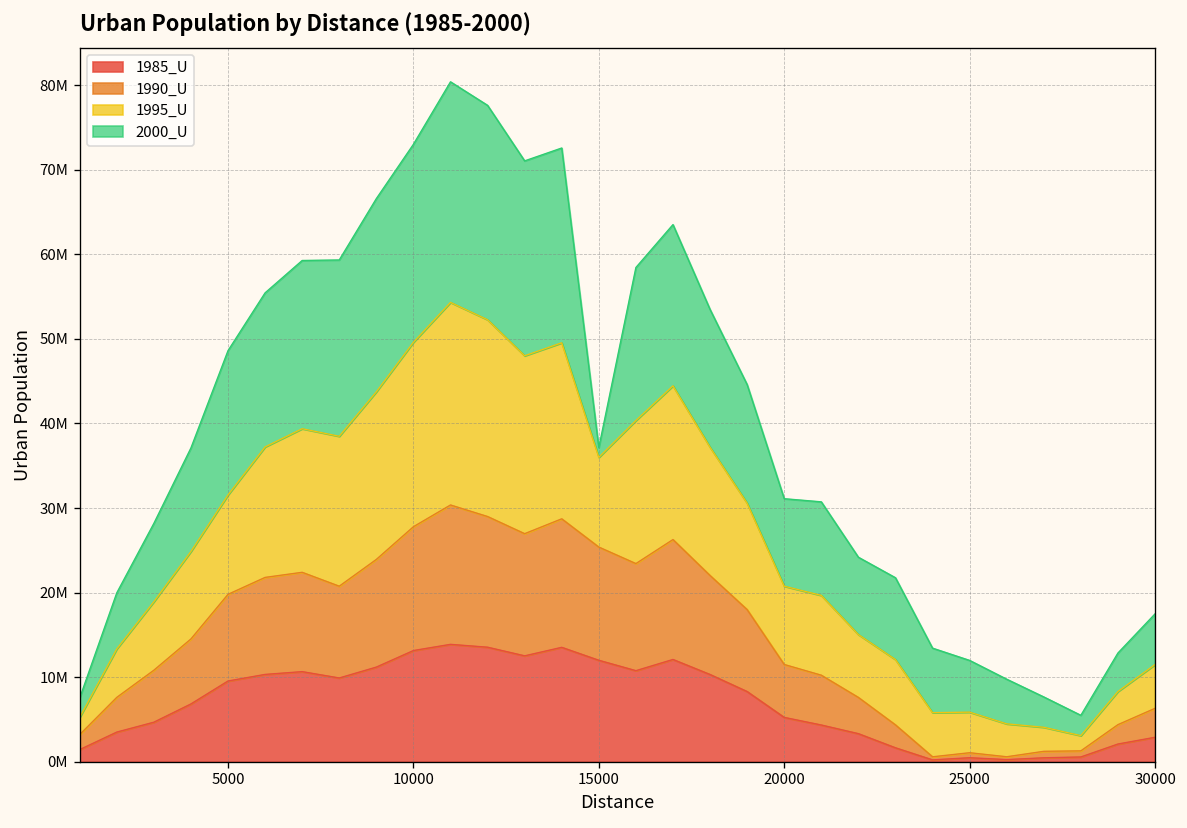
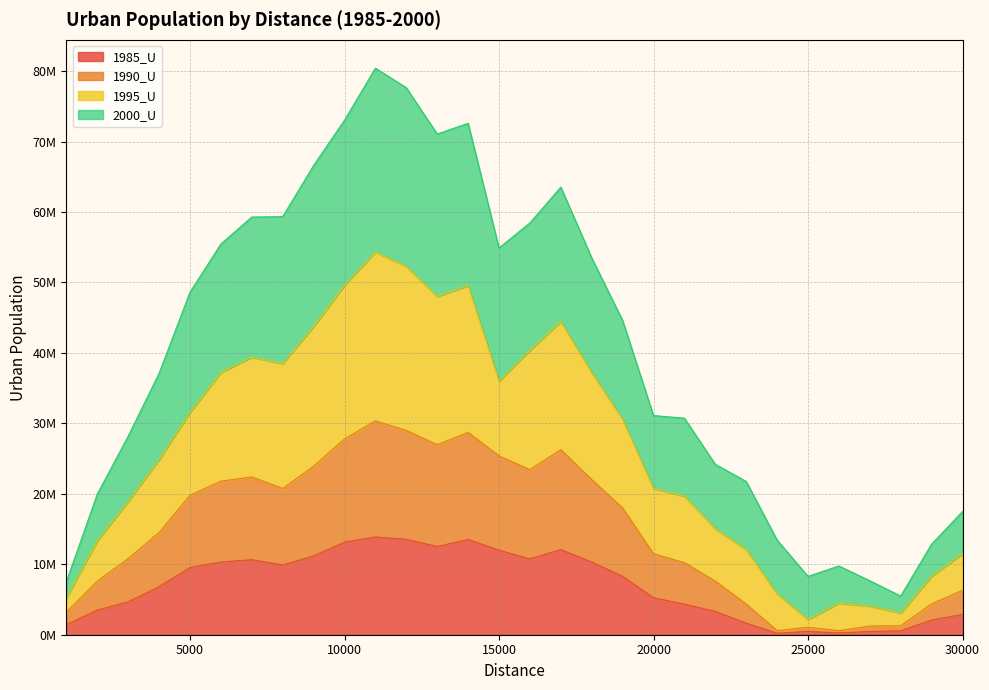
2000_U, 15000: 1000000 -> 19000000
1995_U, 25000: 5000000 -> 1000000
